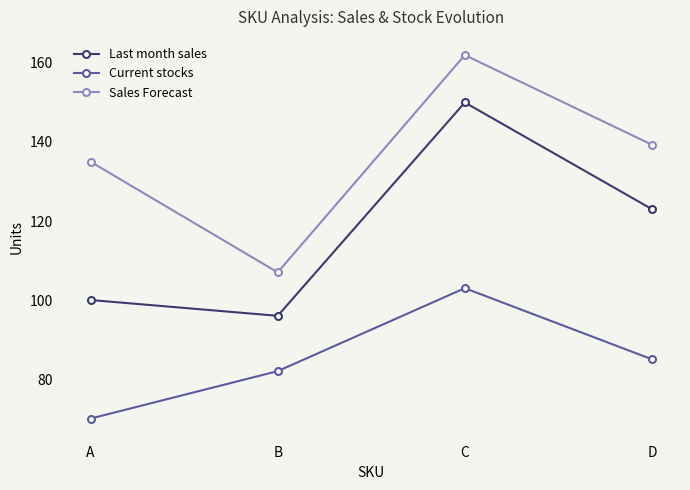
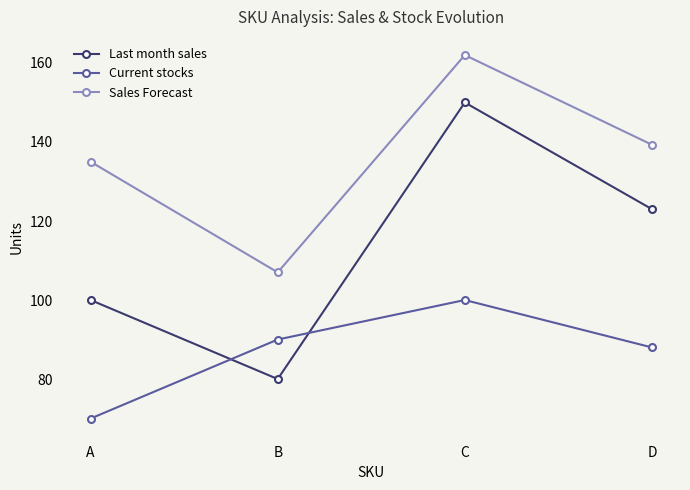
Last month sales, B: 96 -> 80
Current stocks, B: 82 -> 90
Current stocks, C: 103 -> 100
Current stocks, D: 85 -> 88
